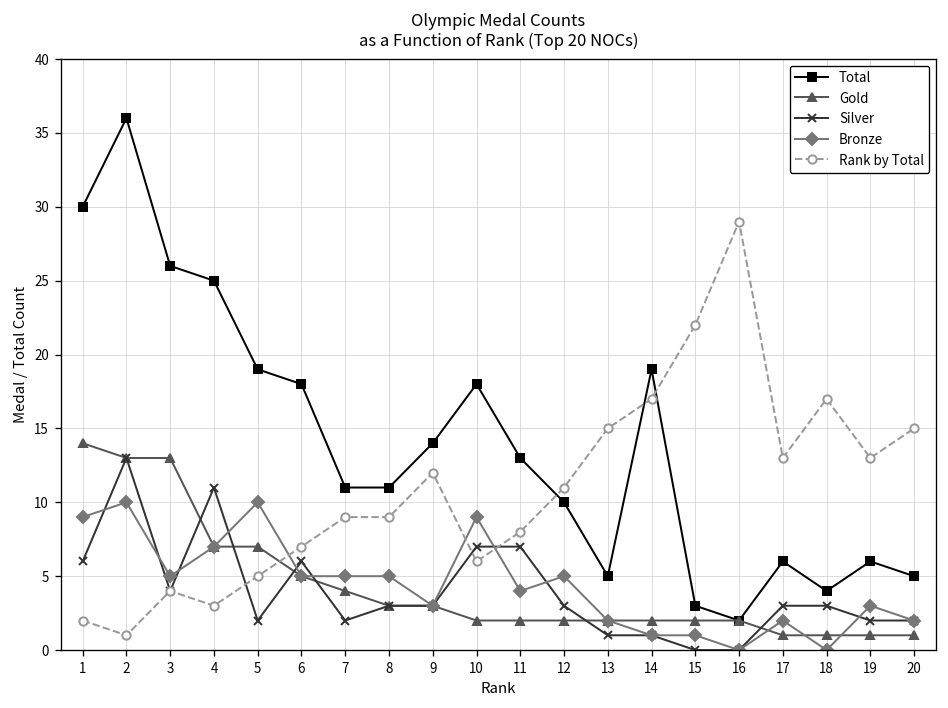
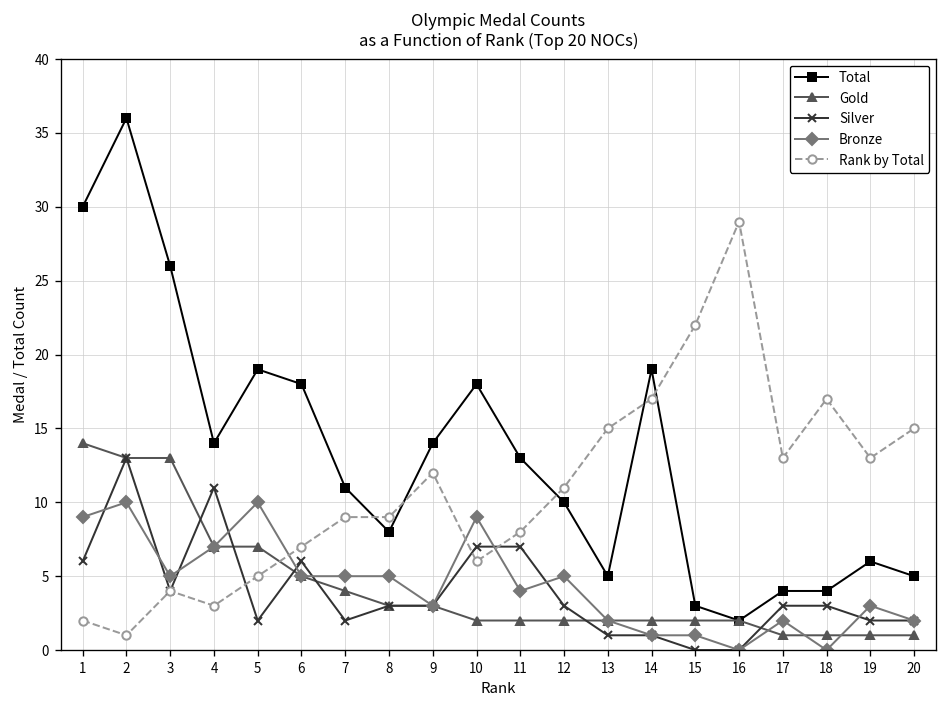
Total, 4: 25 -> 14
Total, 8: 11 -> 8
Total, 17: 6 -> 4
